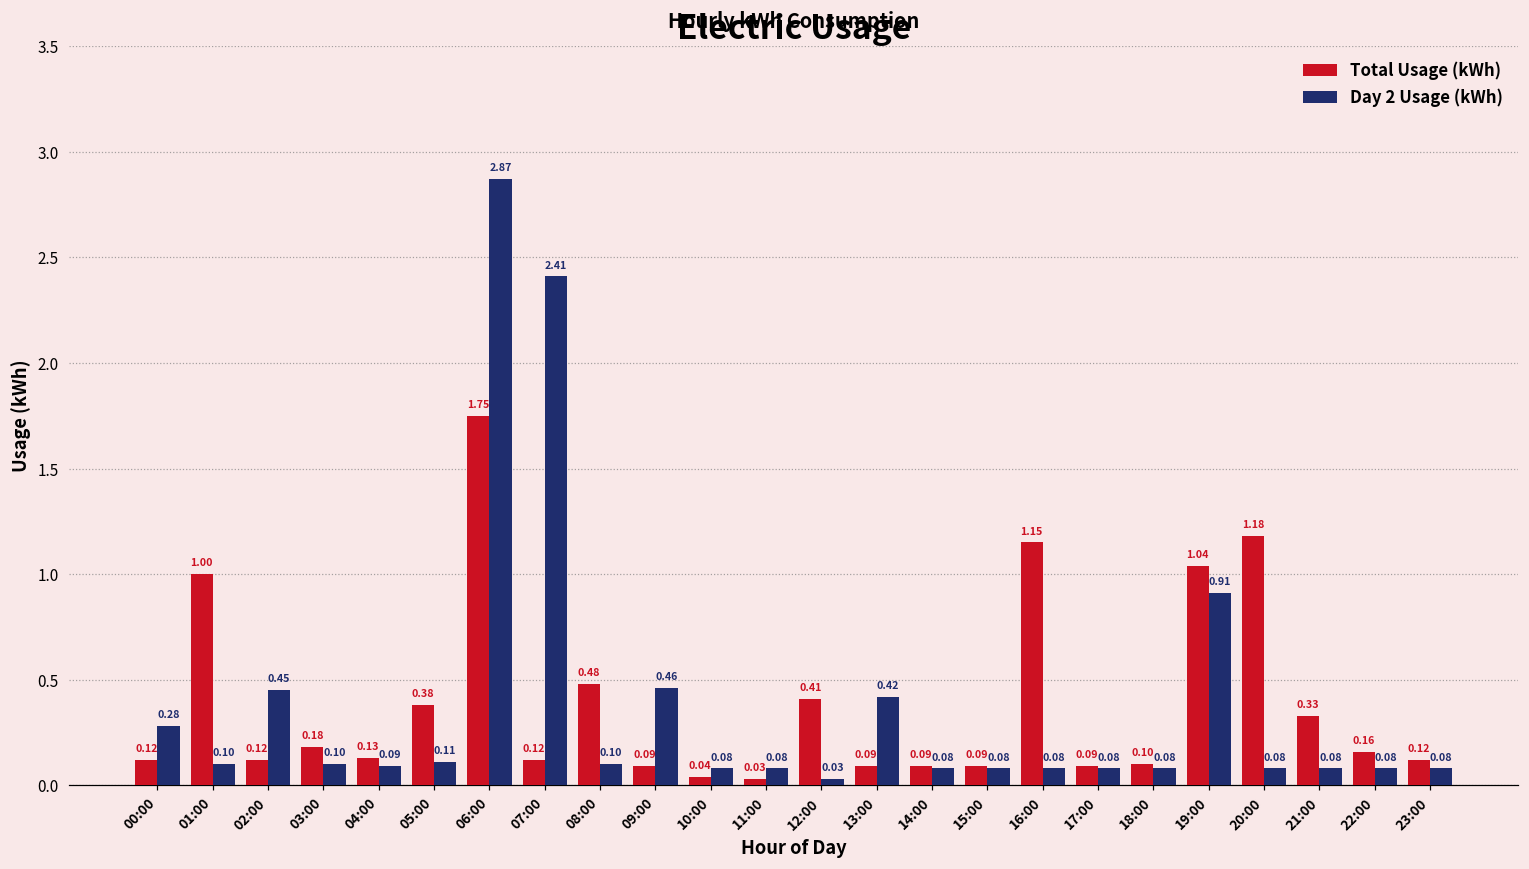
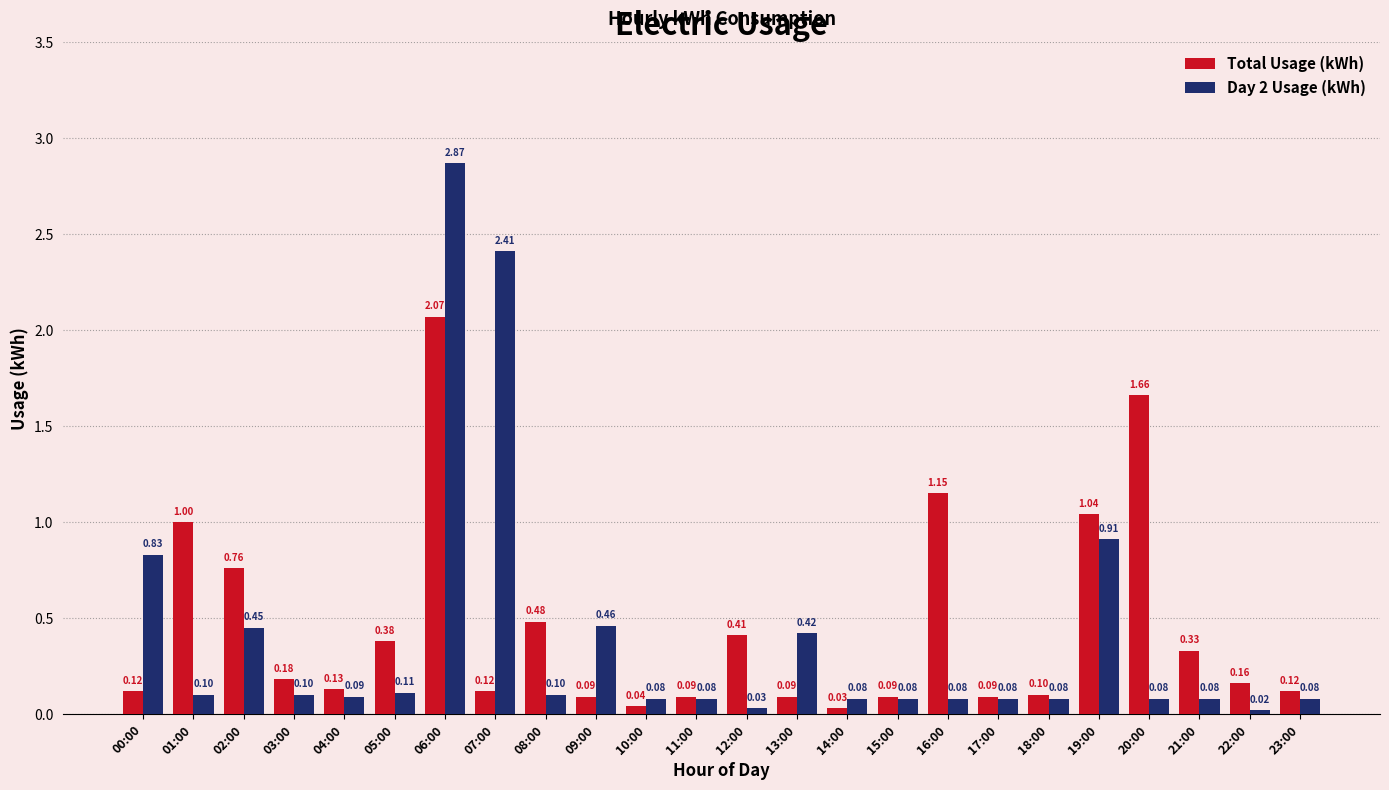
Day 2 Usage (kWh), 00:00: 0.28 -> 0.83
Total Usage (kWh), 02:00: 0.12 -> 0.76
Total Usage (kWh), 06:00: 1.75 -> 2.07
Total Usage (kWh), 11:00: 0.03 -> 0.09
Total Usage (kWh), 14:00: 0.09 -> 0.03
Total Usage (kWh), 20:00: 1.18 -> 1.66
Day 2 Usage (kWh), 22:00: 0.08 -> 0.02
